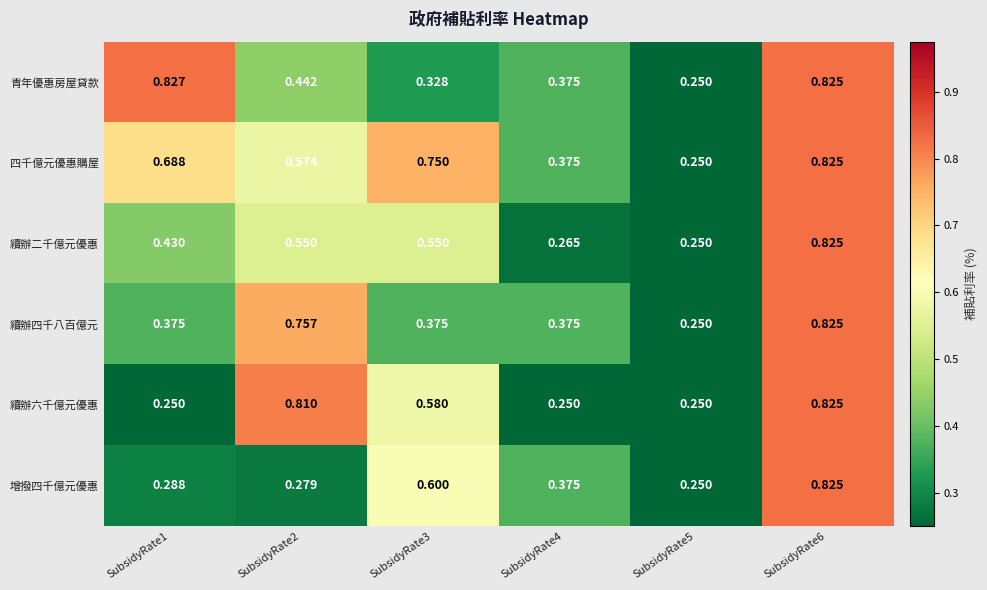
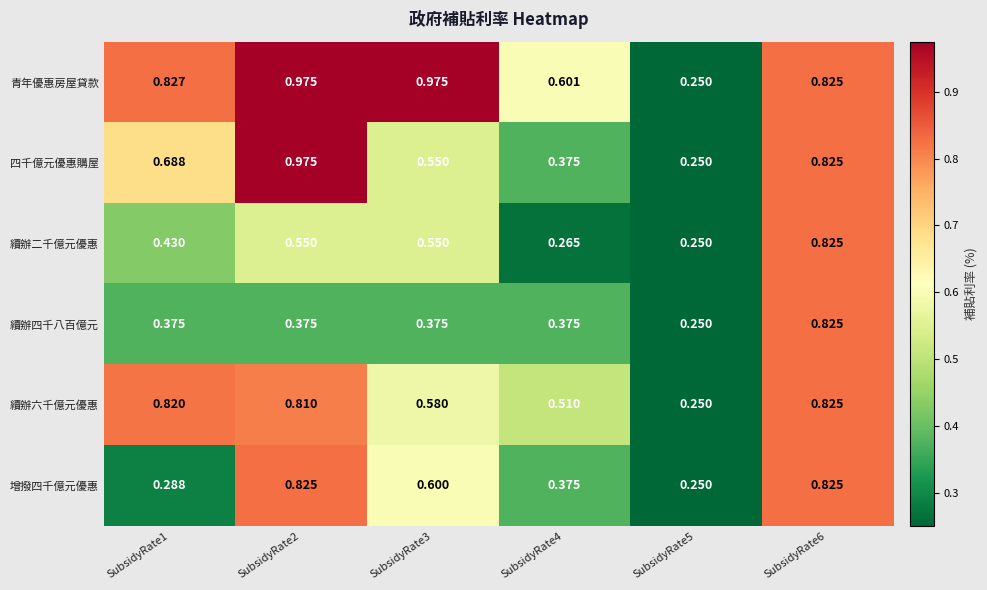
青年優惠房屋貸款, SubsidyRate2: 0.442 -> 0.975
青年優惠房屋貸款, SubsidyRate3: 0.328 -> 0.975
青年優惠房屋貸款, SubsidyRate4: 0.375 -> 0.601
四千億元優惠購屋, SubsidyRate2: 0.574 -> 0.975
四千億元優惠購屋, SubsidyRate3: 0.750 -> 0.550
續辦四千八百億元, SubsidyRate2: 0.757 -> 0.375
續辦六千億元優惠, SubsidyRate1: 0.250 -> 0.820
續辦六千億元優惠, SubsidyRate4: 0.250 -> 0.510
增撥四千億元優惠, SubsidyRate2: 0.279 -> 0.825
